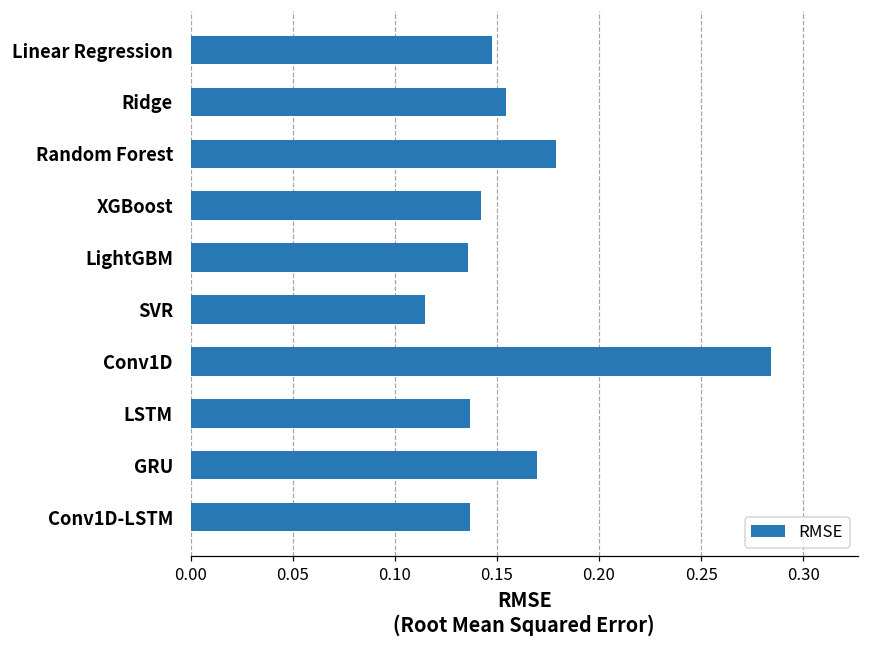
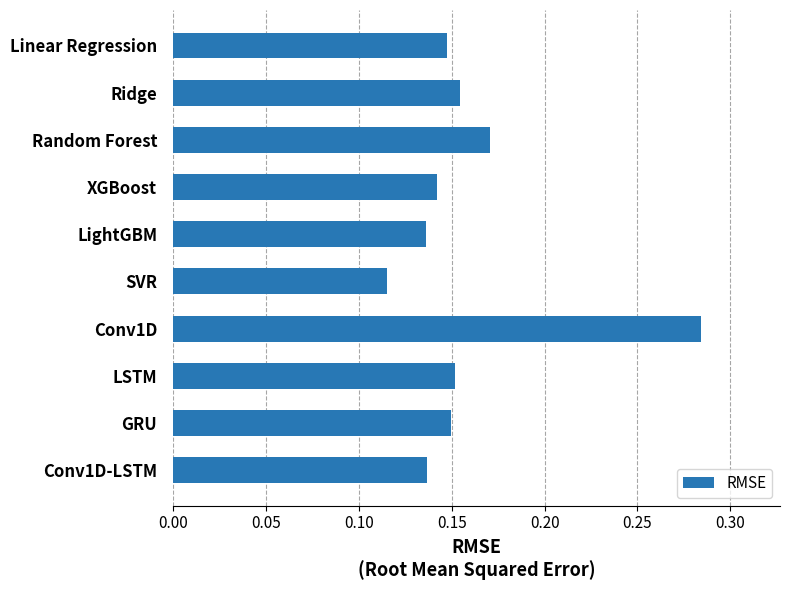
Random Forest: 0.179 -> 0.171
LSTM: 0.137 -> 0.152
GRU: 0.170 -> 0.150
